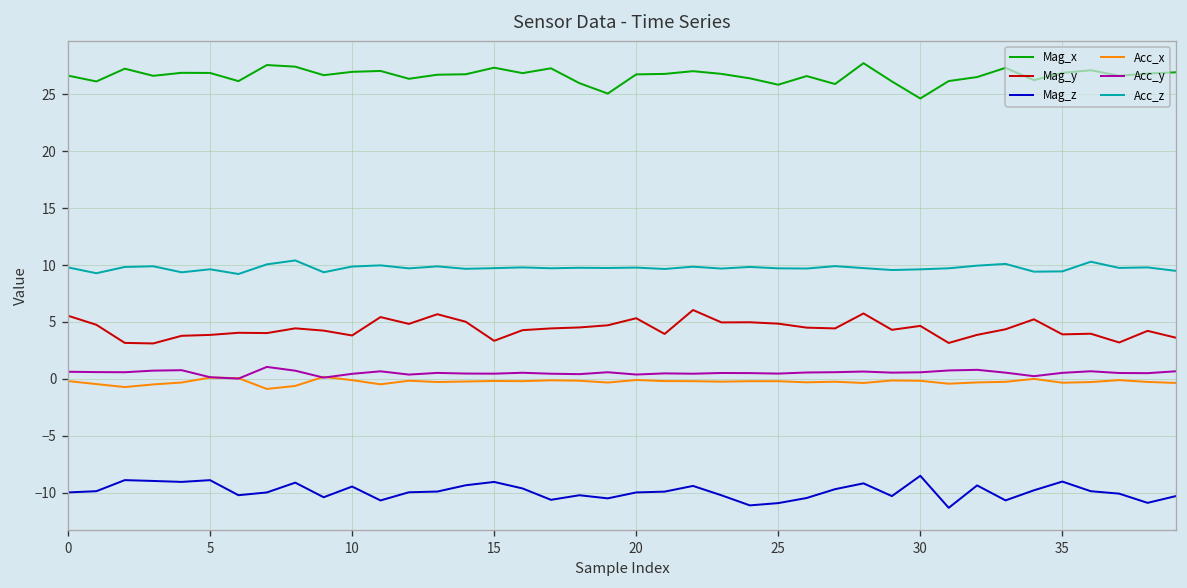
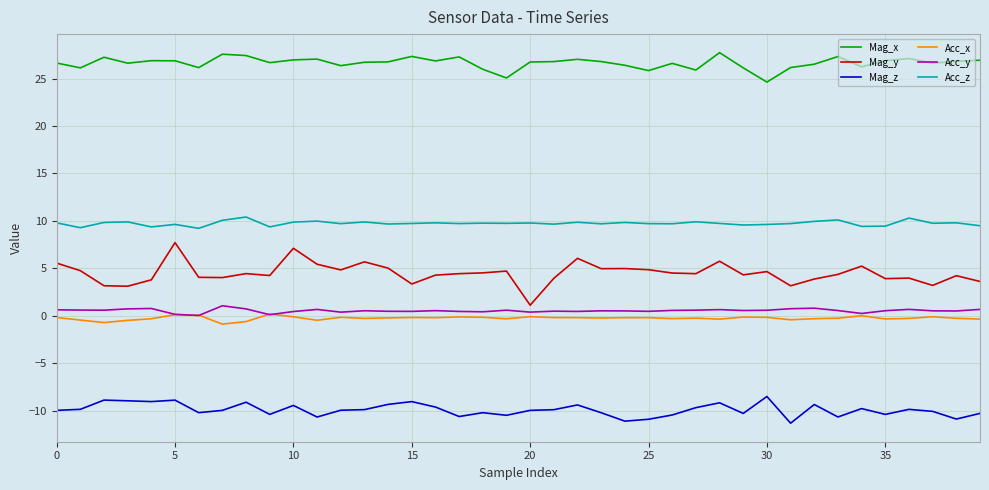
Mag_y, 5: 4 -> 8
Mag_y, 10: 4 -> 7
Mag_y, 20: 5 -> 1
Mag_z, 35: -9 -> -10
